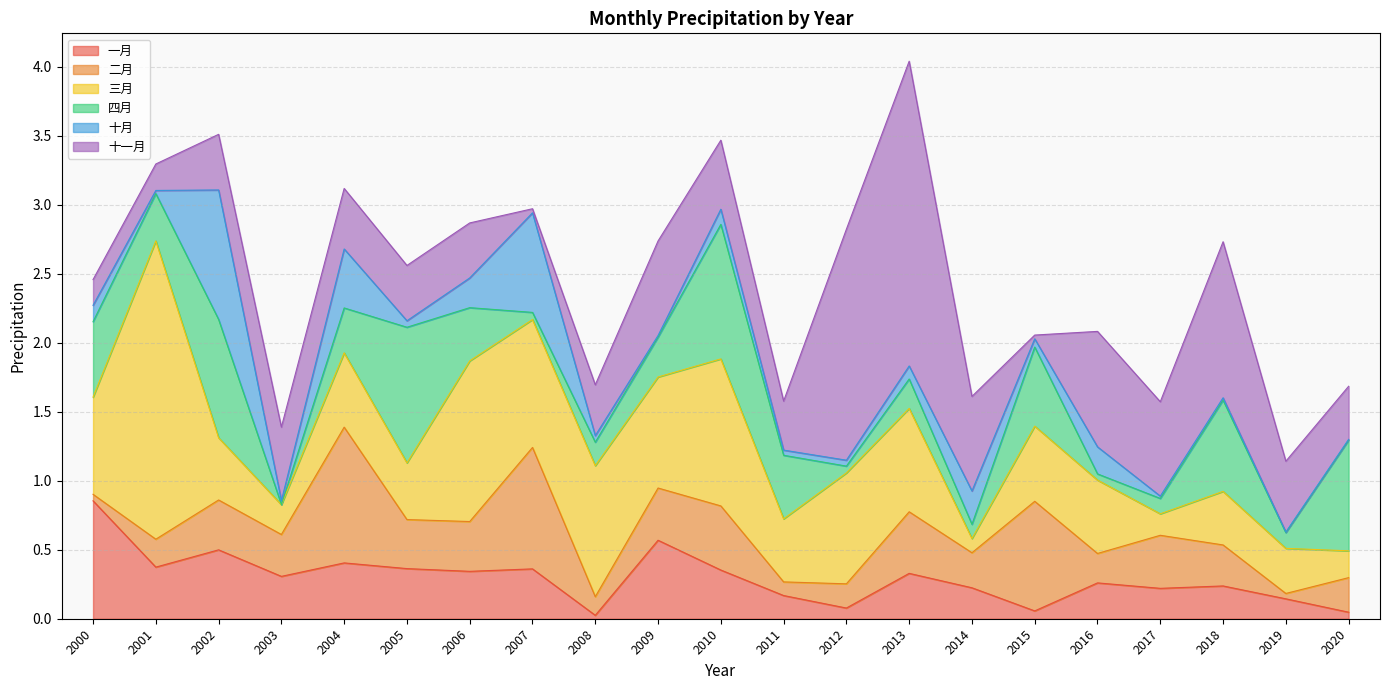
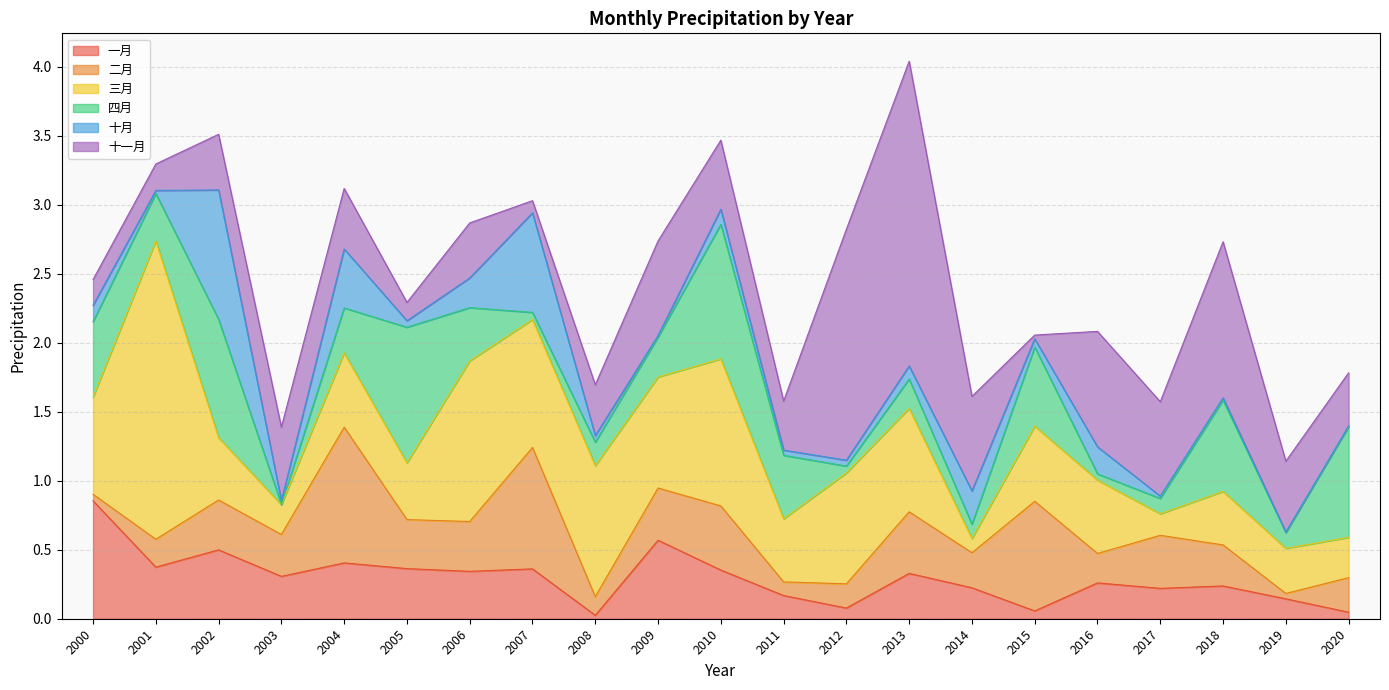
十一月, 2005: 0.40 -> 0.13
十一月, 2007: 0.03 -> 0.09
三月, 2020: 0.19 -> 0.29
